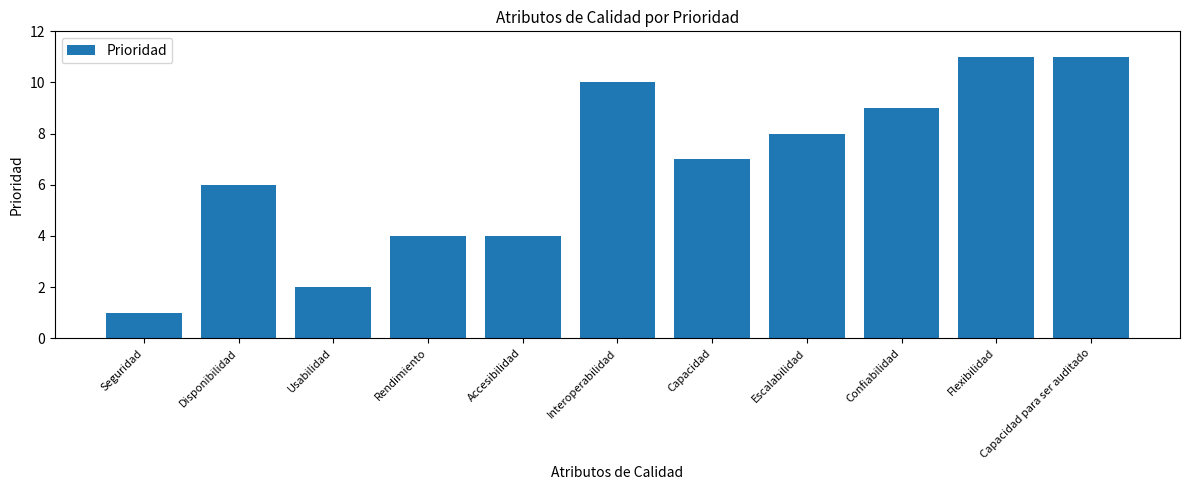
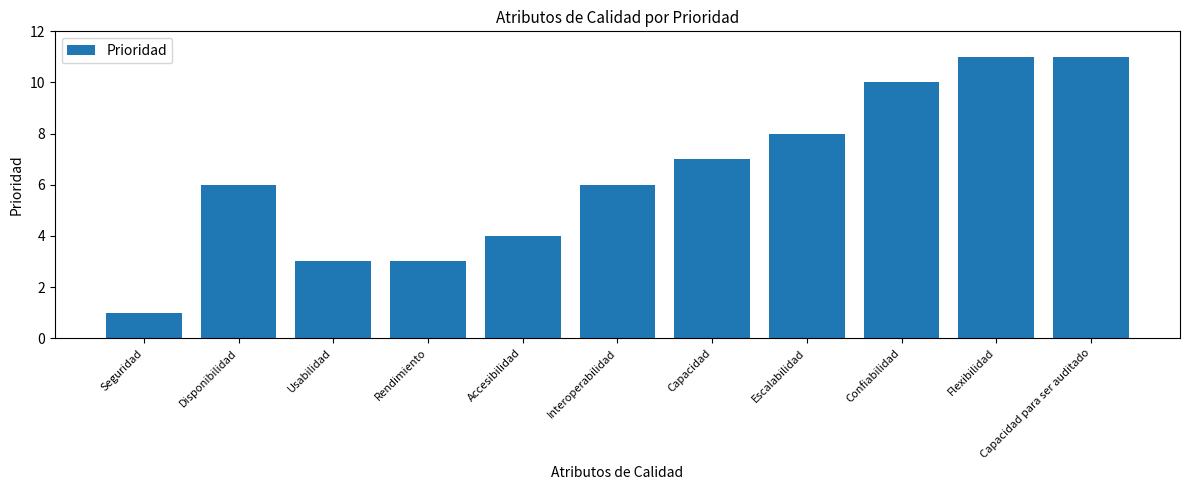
Usabilidad: 2 -> 3
Rendimiento: 4 -> 3
Interoperabilidad: 10 -> 6
Confiabilidad: 9 -> 10
